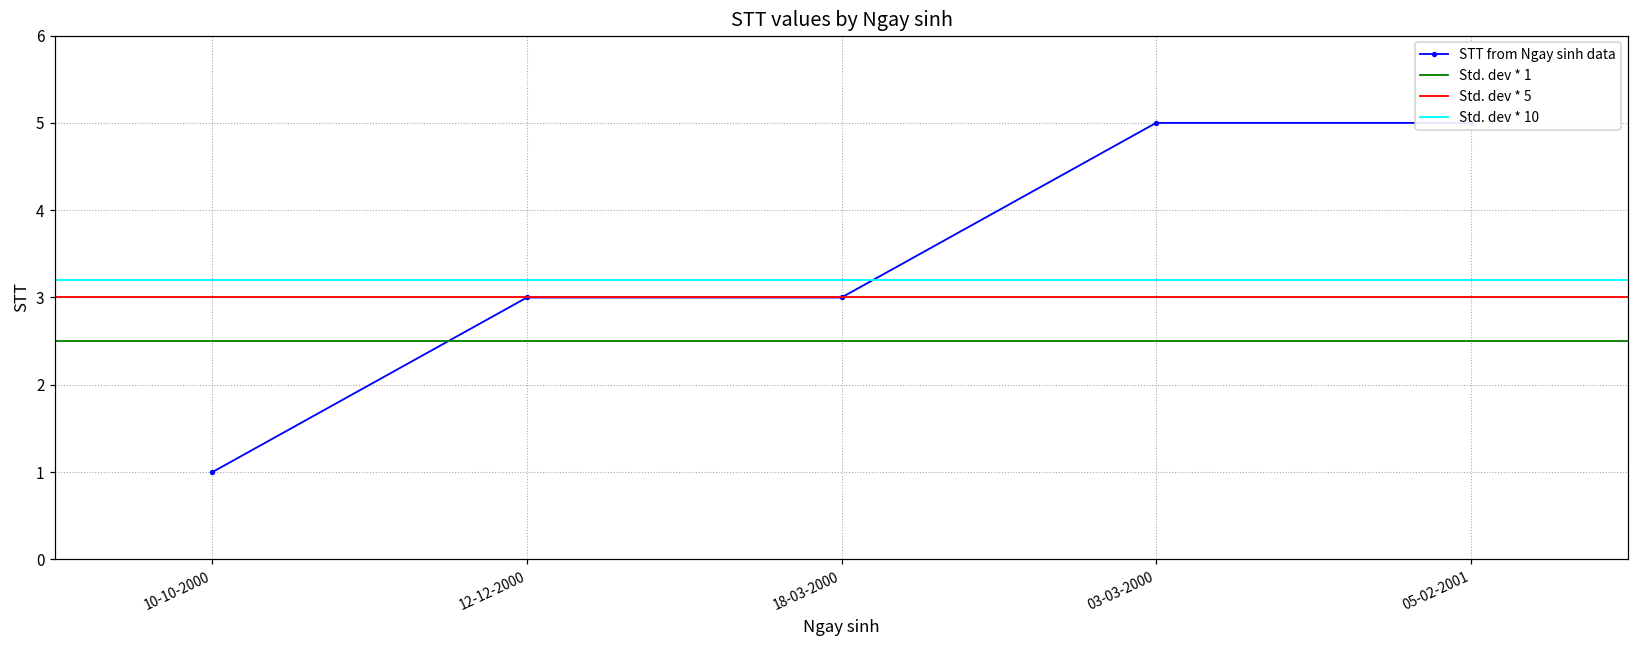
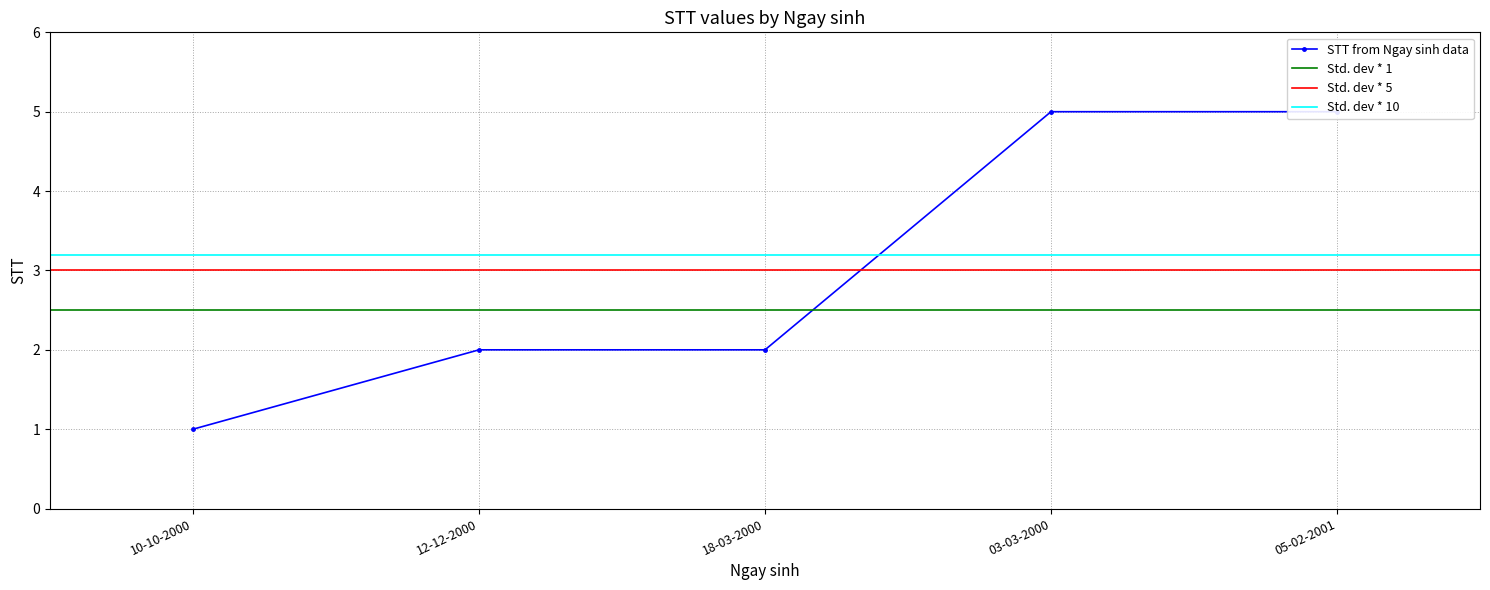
12-12-2000: 3 -> 2
18-03-2000: 3 -> 2
